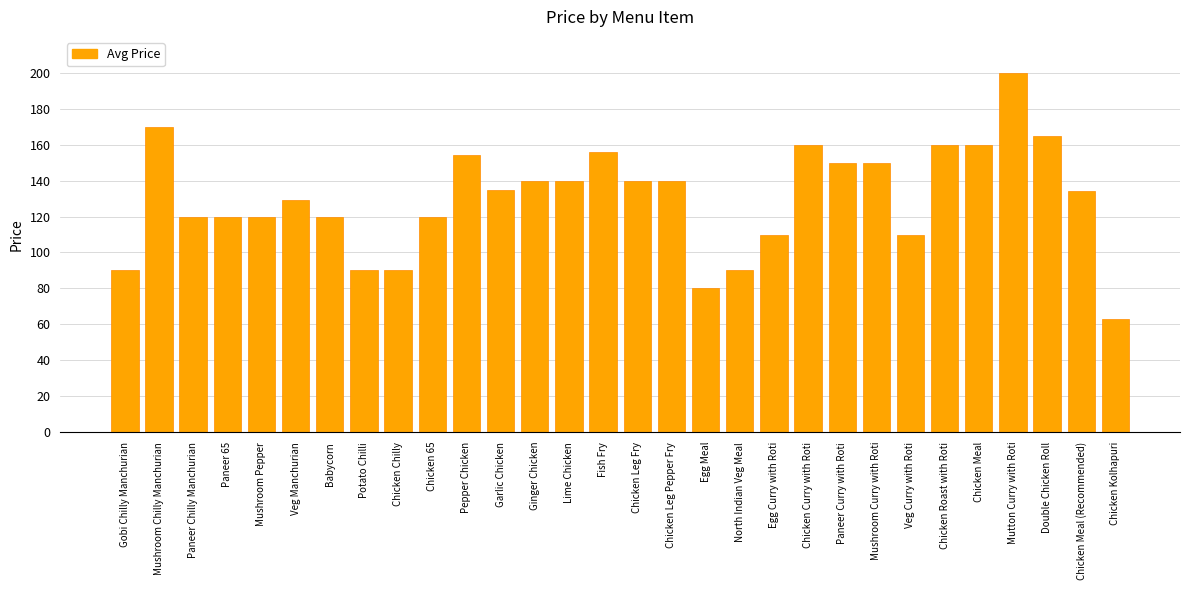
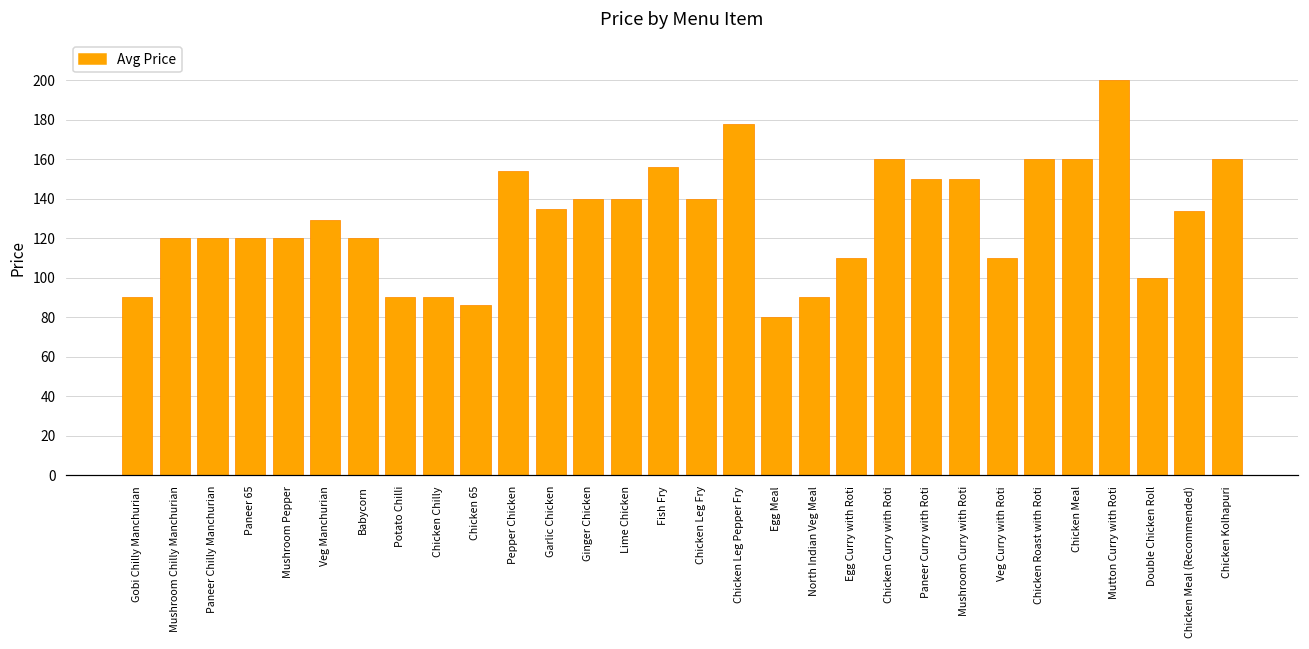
Mushroom Chilly Manchurian: 170 -> 120
Chicken 65: 120 -> 86
Chicken Leg Pepper Fry: 140 -> 178
Double Chicken Roll: 165 -> 100
Chicken Kolhapuri: 63 -> 160
